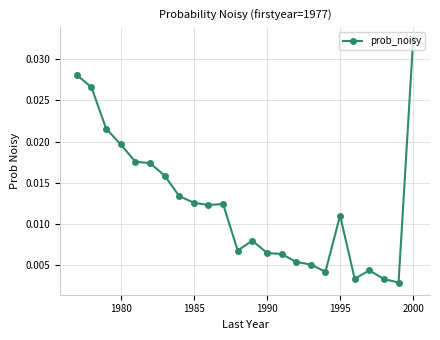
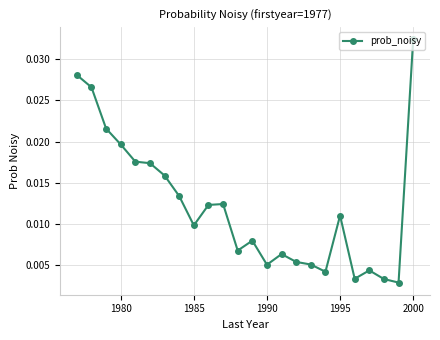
1985: 0.013 -> 0.010
1990: 0.007 -> 0.005
